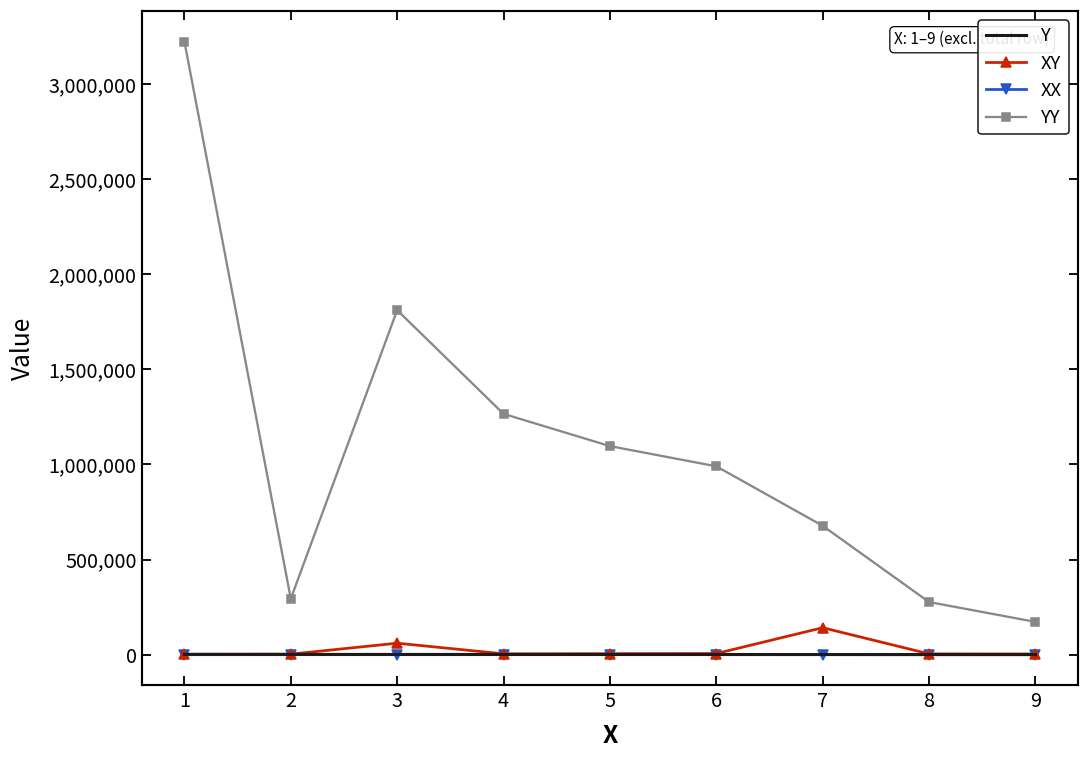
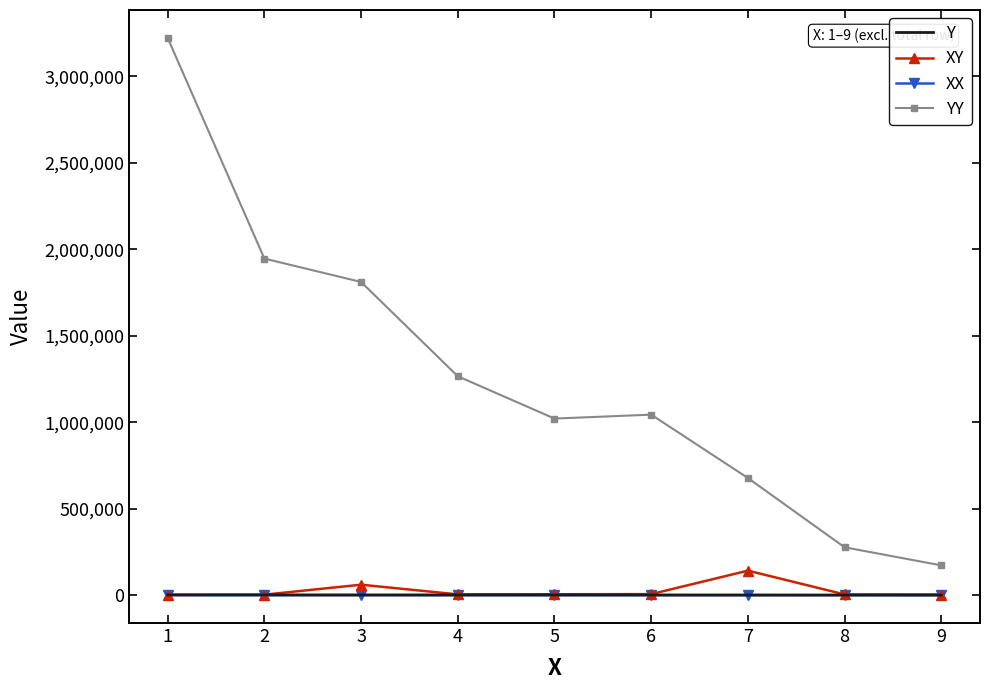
YY, 2: 290,000 -> 1,950,000
YY, 5: 1,100,000 -> 1,020,000
YY, 6: 990,000 -> 1,040,000
